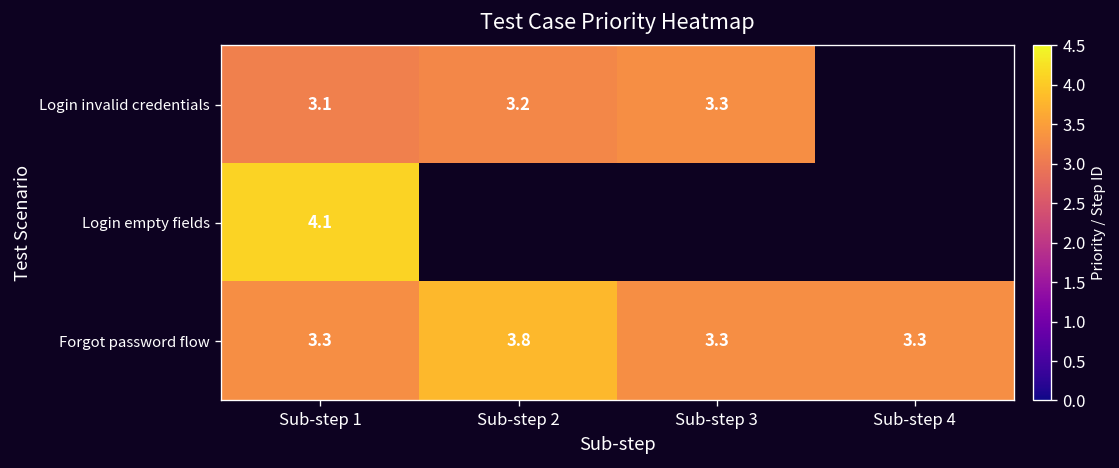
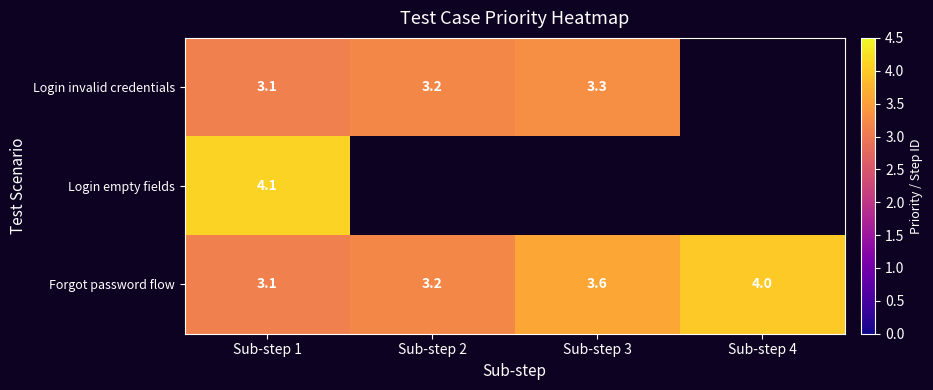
Forgot password flow, Sub-step 1: 3.3 -> 3.1
Forgot password flow, Sub-step 2: 3.8 -> 3.2
Forgot password flow, Sub-step 3: 3.3 -> 3.6
Forgot password flow, Sub-step 4: 3.3 -> 4.0
